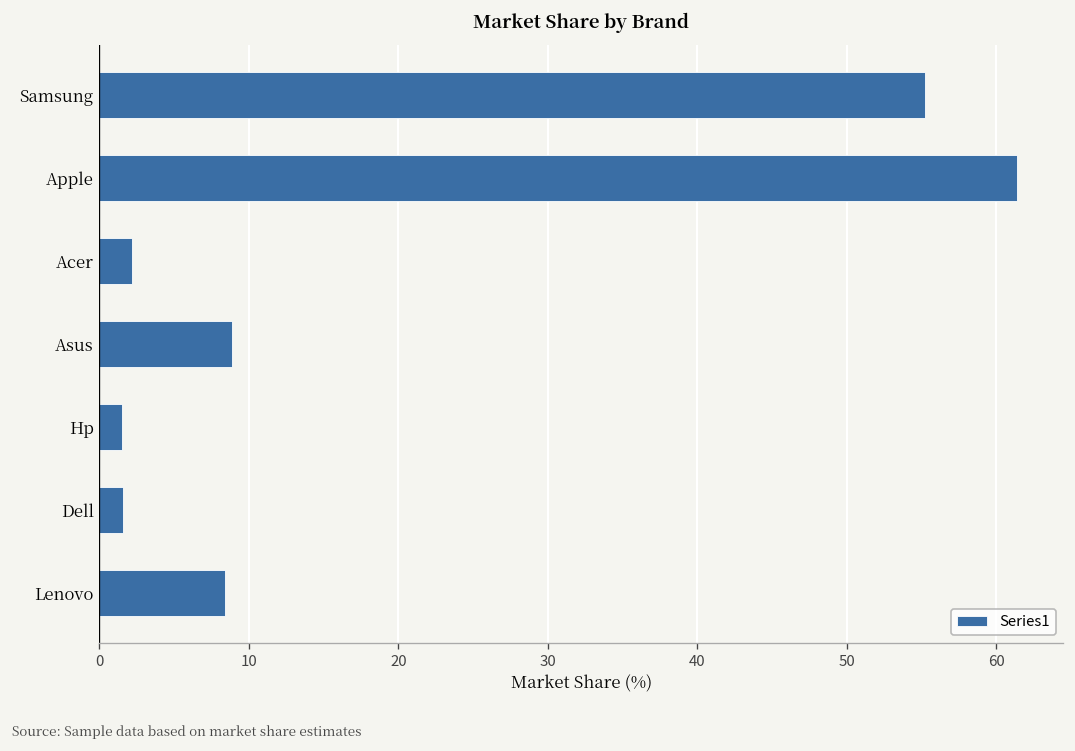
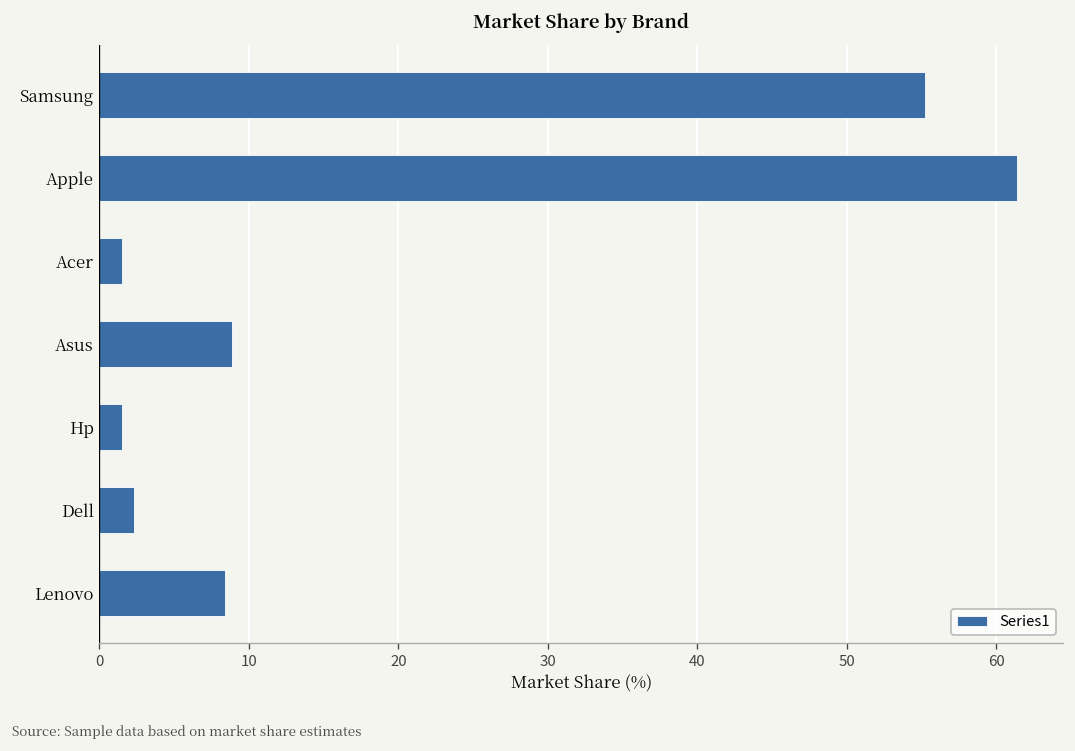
Acer: 2.2 -> 1.5
Dell: 1.6 -> 2.3
